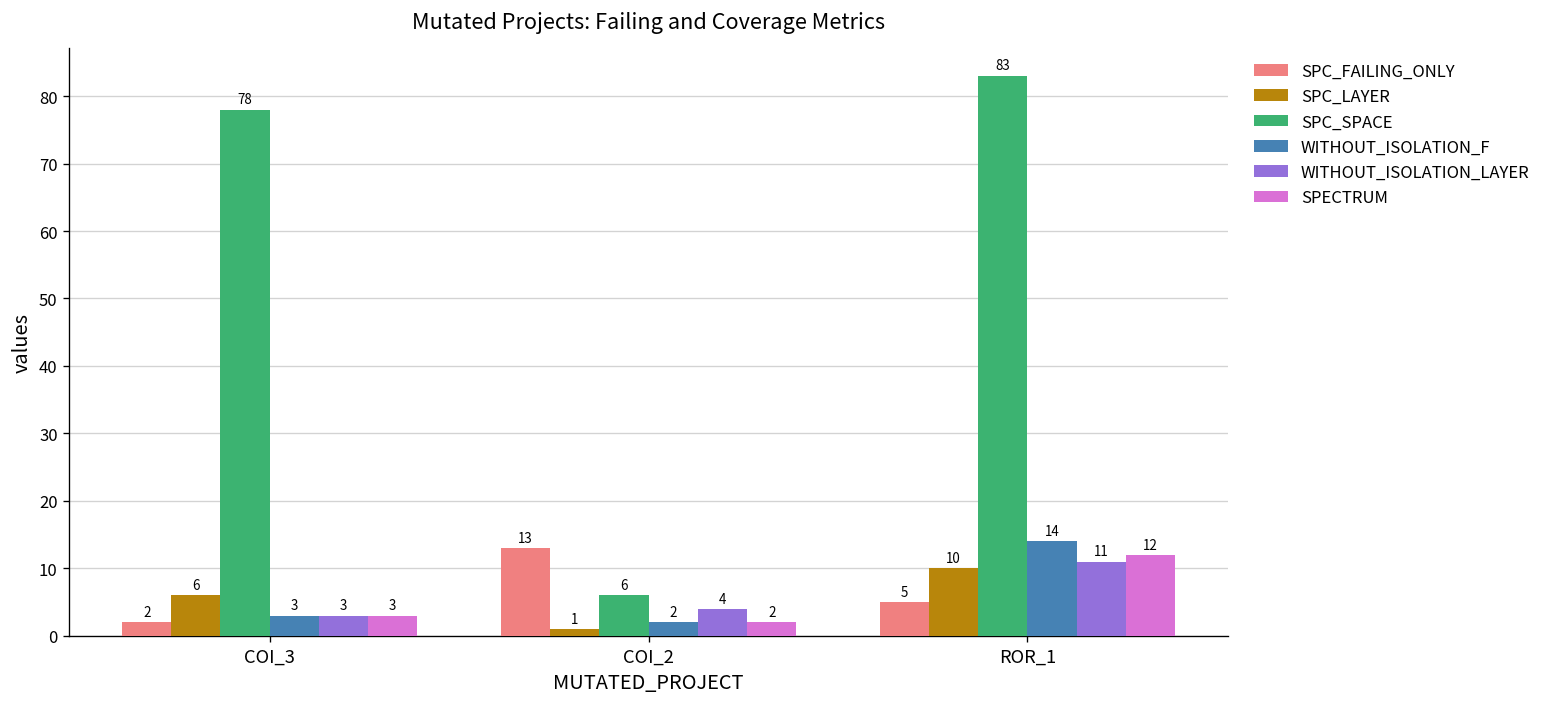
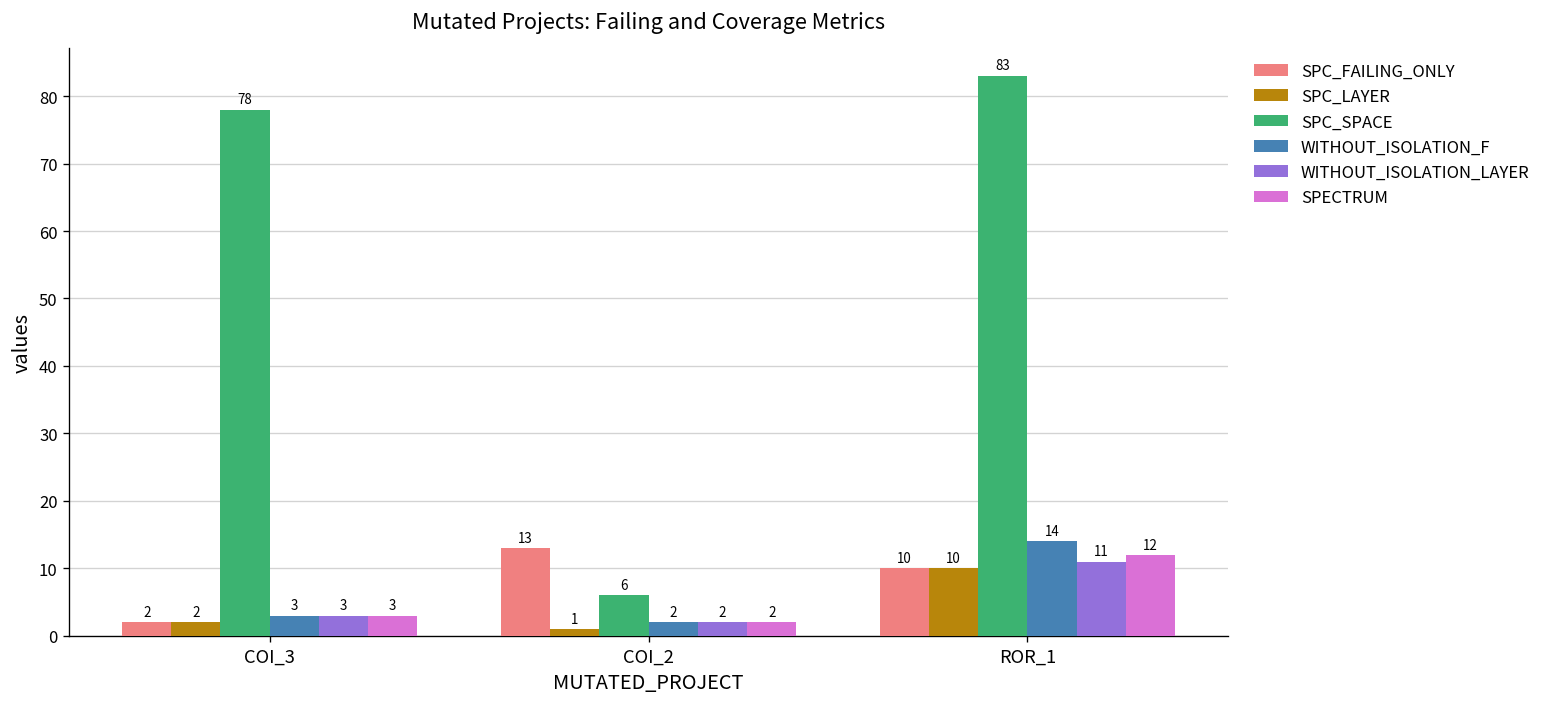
SPC_LAYER, COI_3: 6 -> 2
WITHOUT_ISOLATION_LAYER, COI_2: 4 -> 2
SPC_FAILING_ONLY, ROR_1: 5 -> 10
